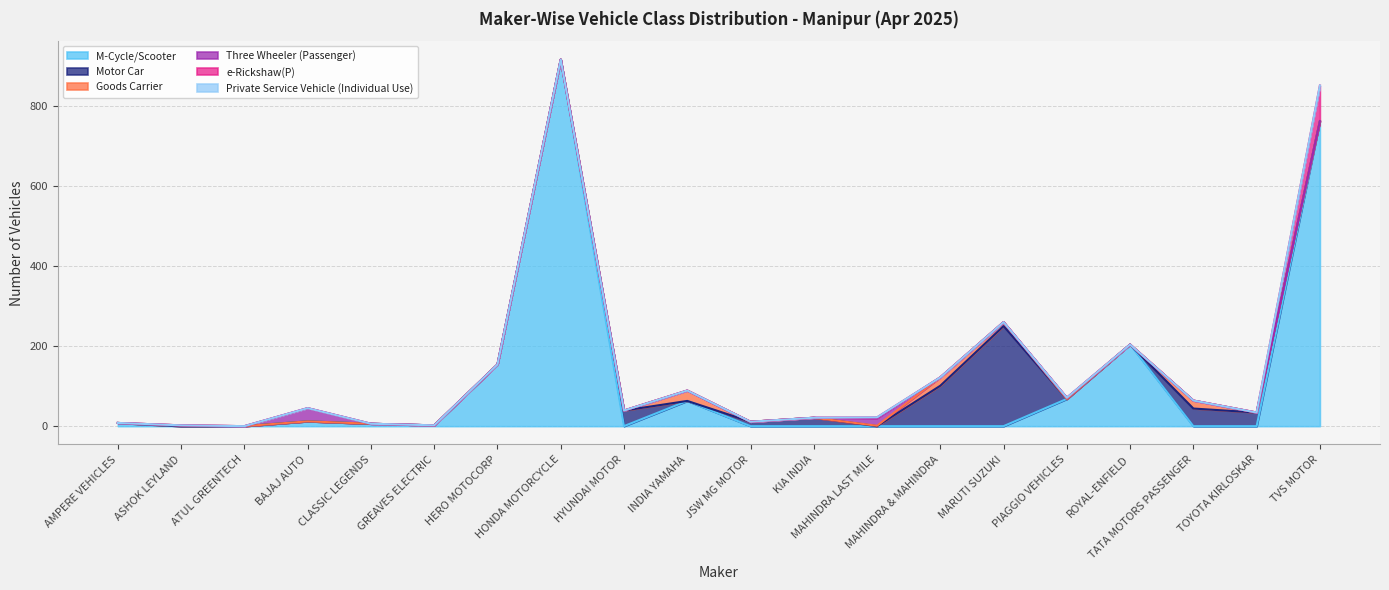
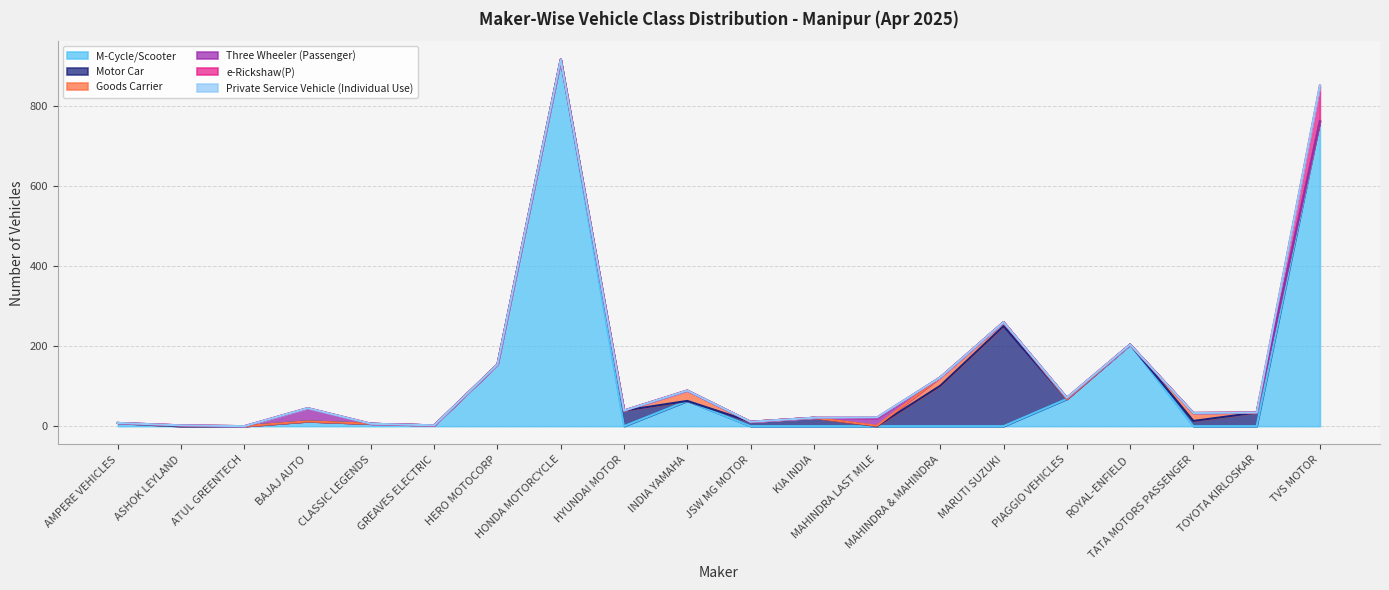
Motor Car, TATA MOTORS PASSENGER: 40 -> 10
